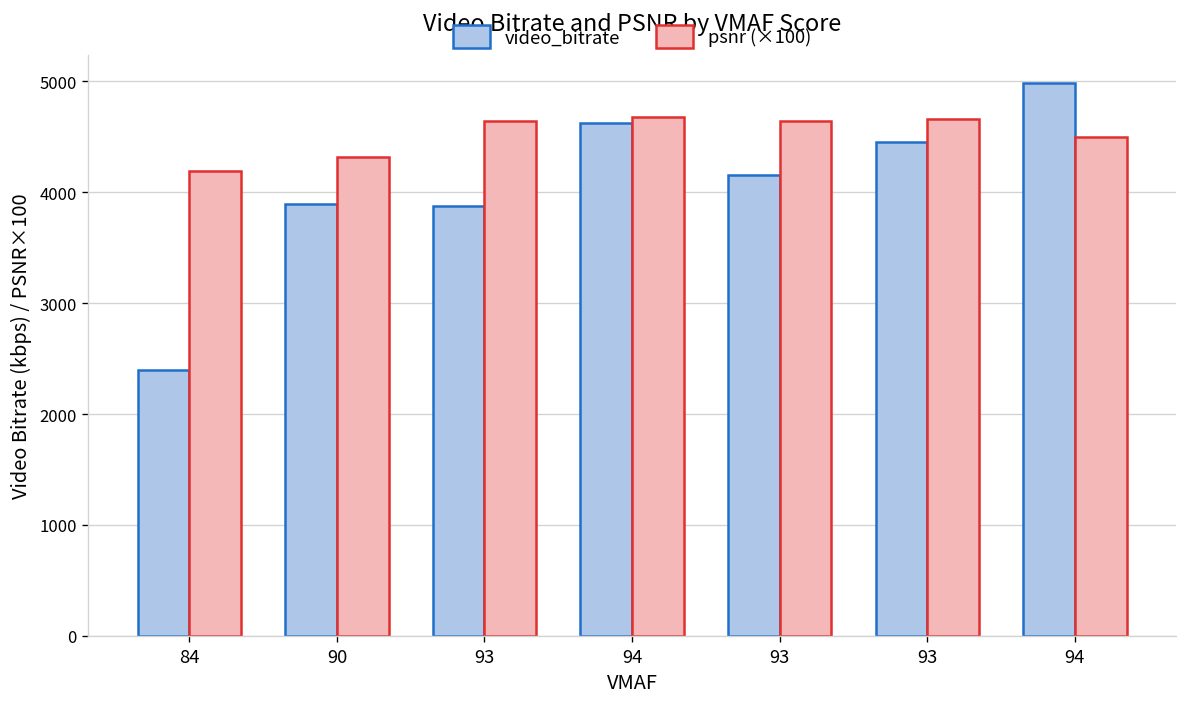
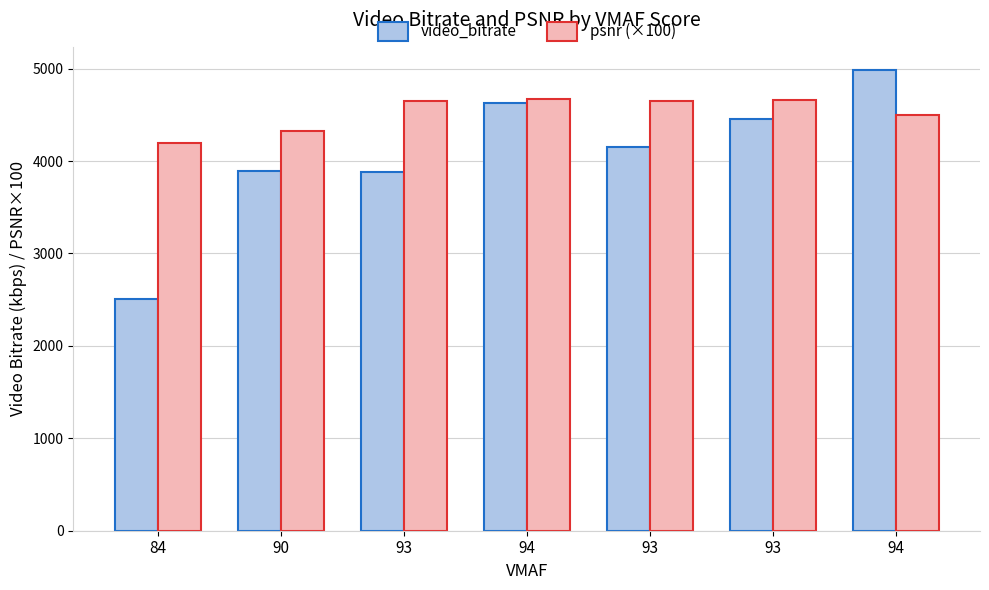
video_bitrate, 84: 2400 -> 2500
